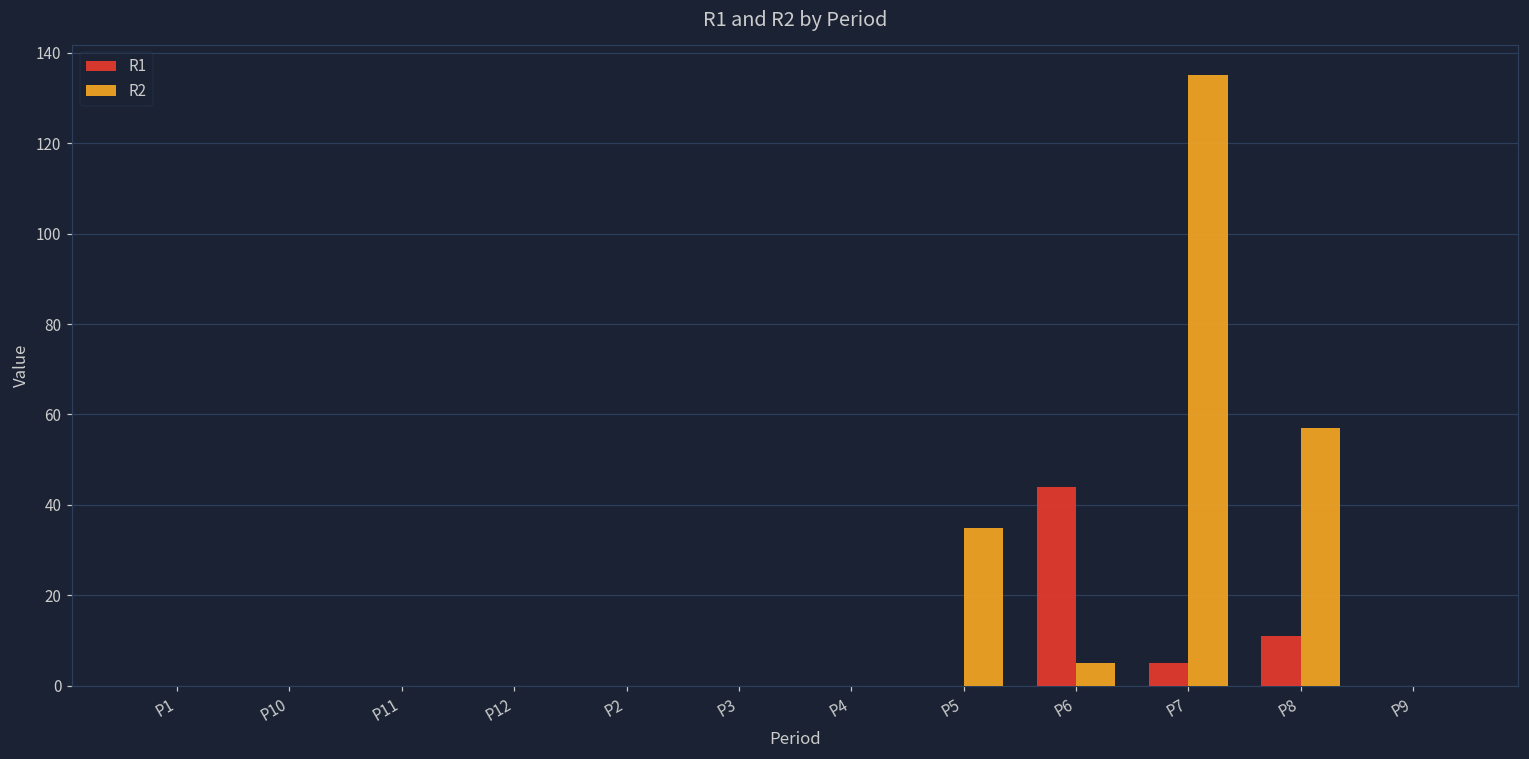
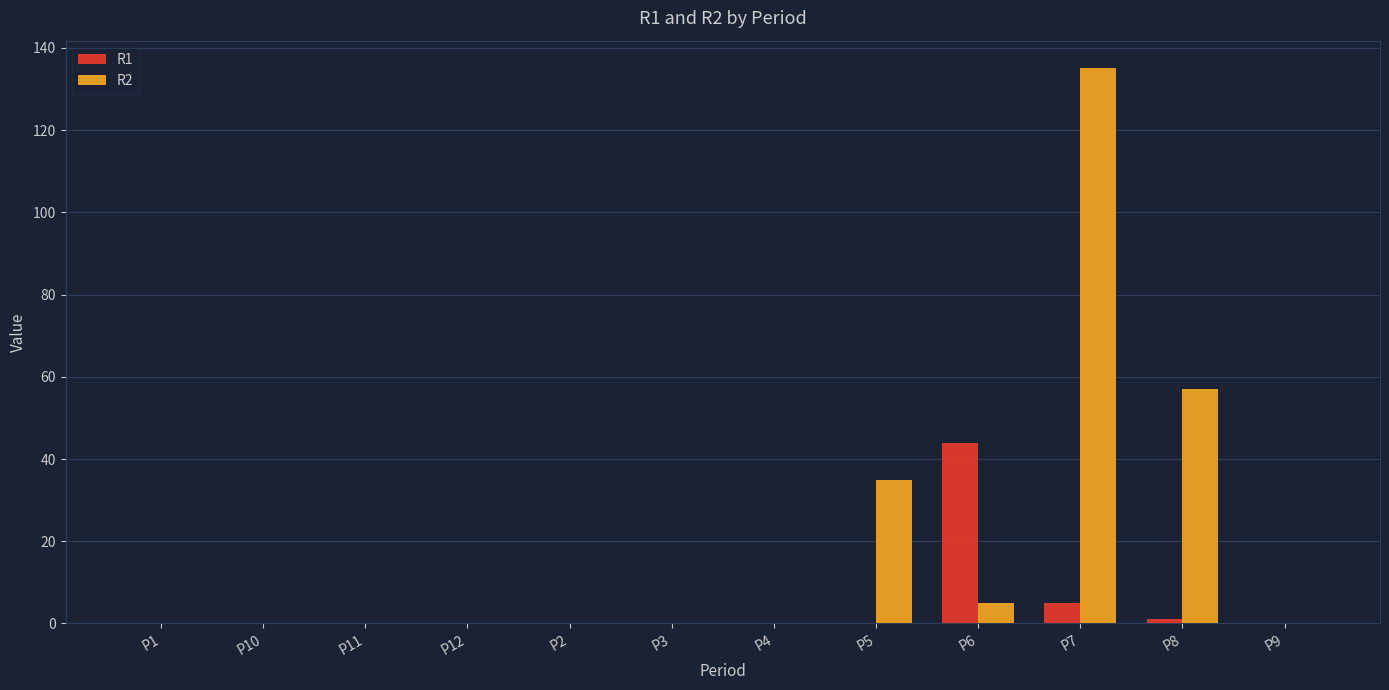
R1, P8: 11 -> 1
